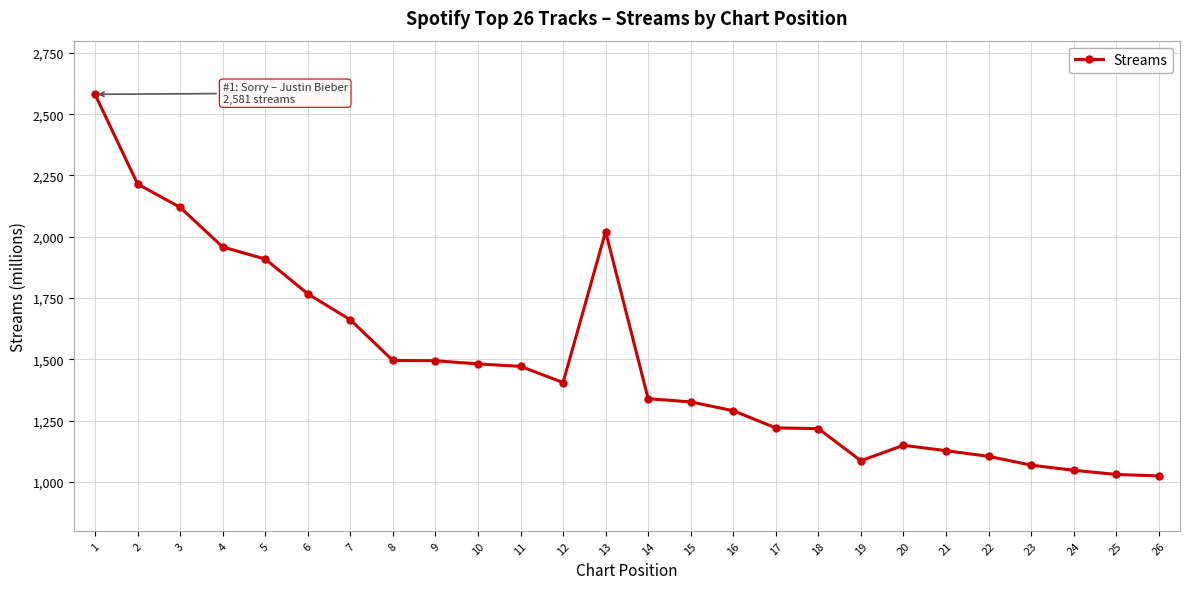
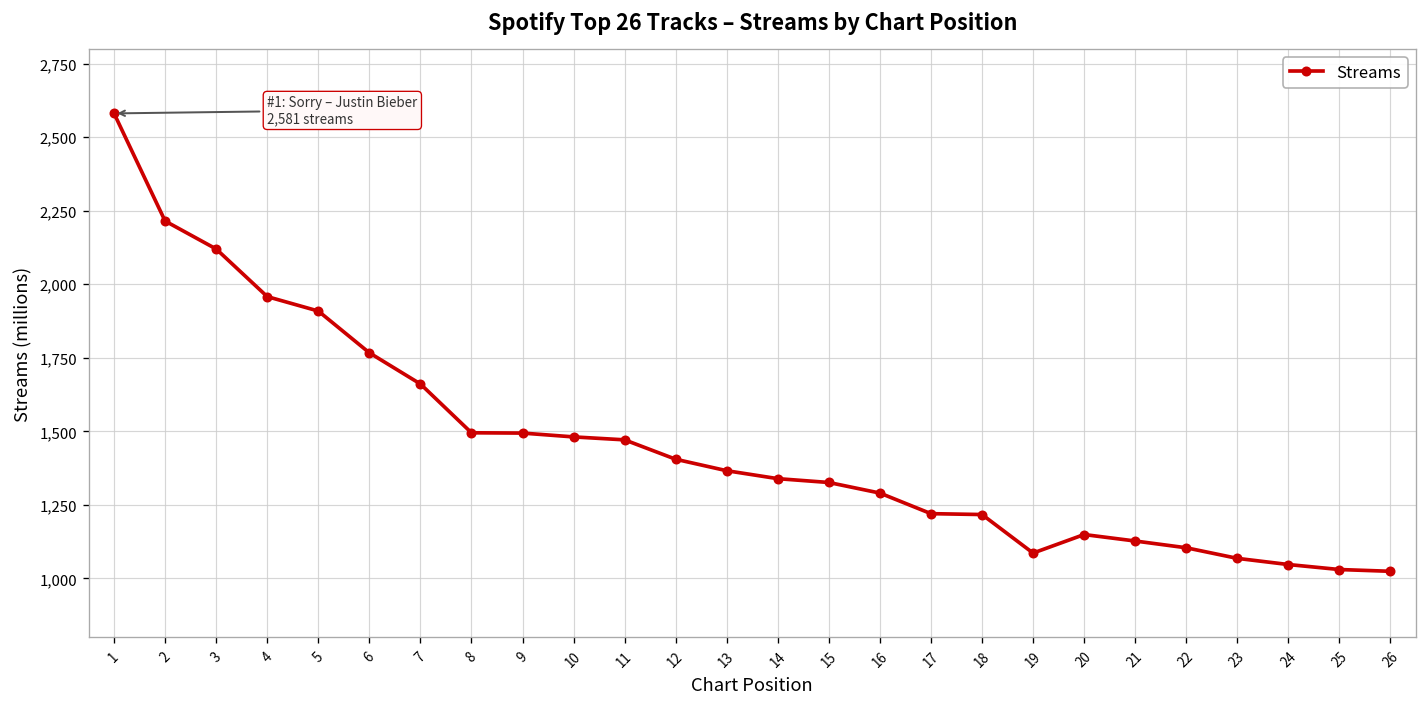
13: 2,020 -> 1,370
